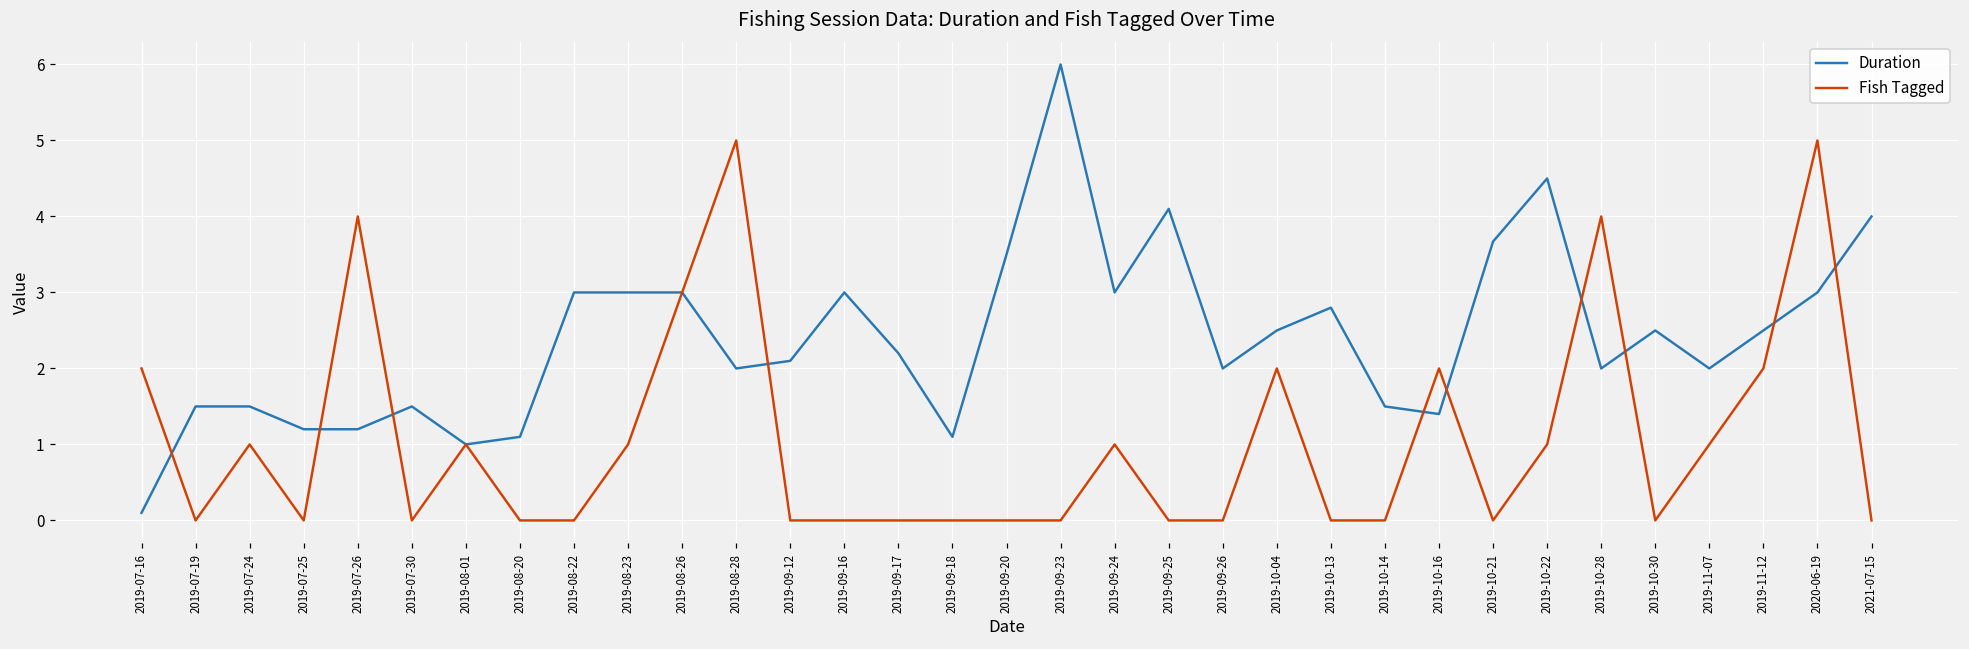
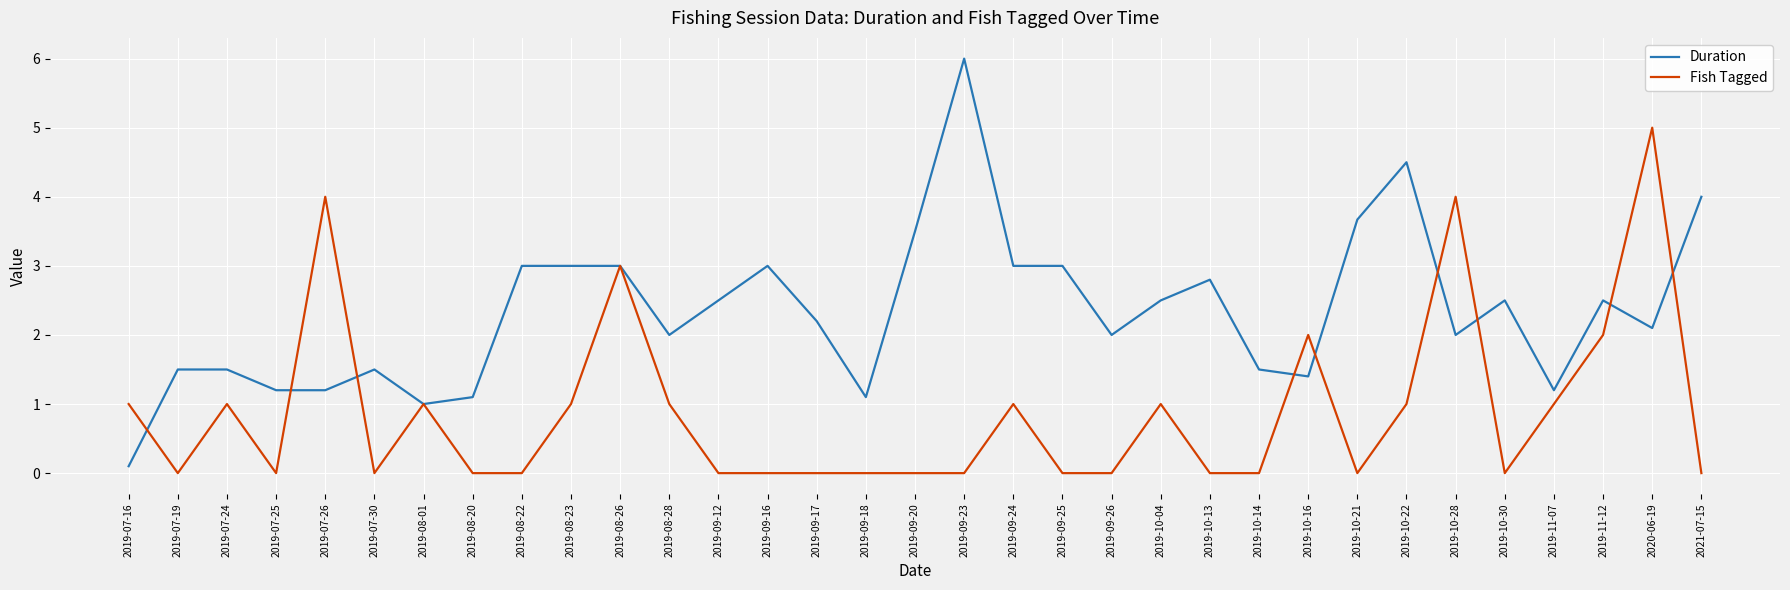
Fish Tagged, 2019-07-16: 2 -> 1
Fish Tagged, 2019-08-28: 5 -> 1
Duration, 2019-09-12: 2.1 -> 2.5
Duration, 2019-09-25: 4.1 -> 3.0
Fish Tagged, 2019-10-04: 2 -> 1
Duration, 2019-11-07: 2.0 -> 1.2
Duration, 2020-06-19: 3.0 -> 2.1
